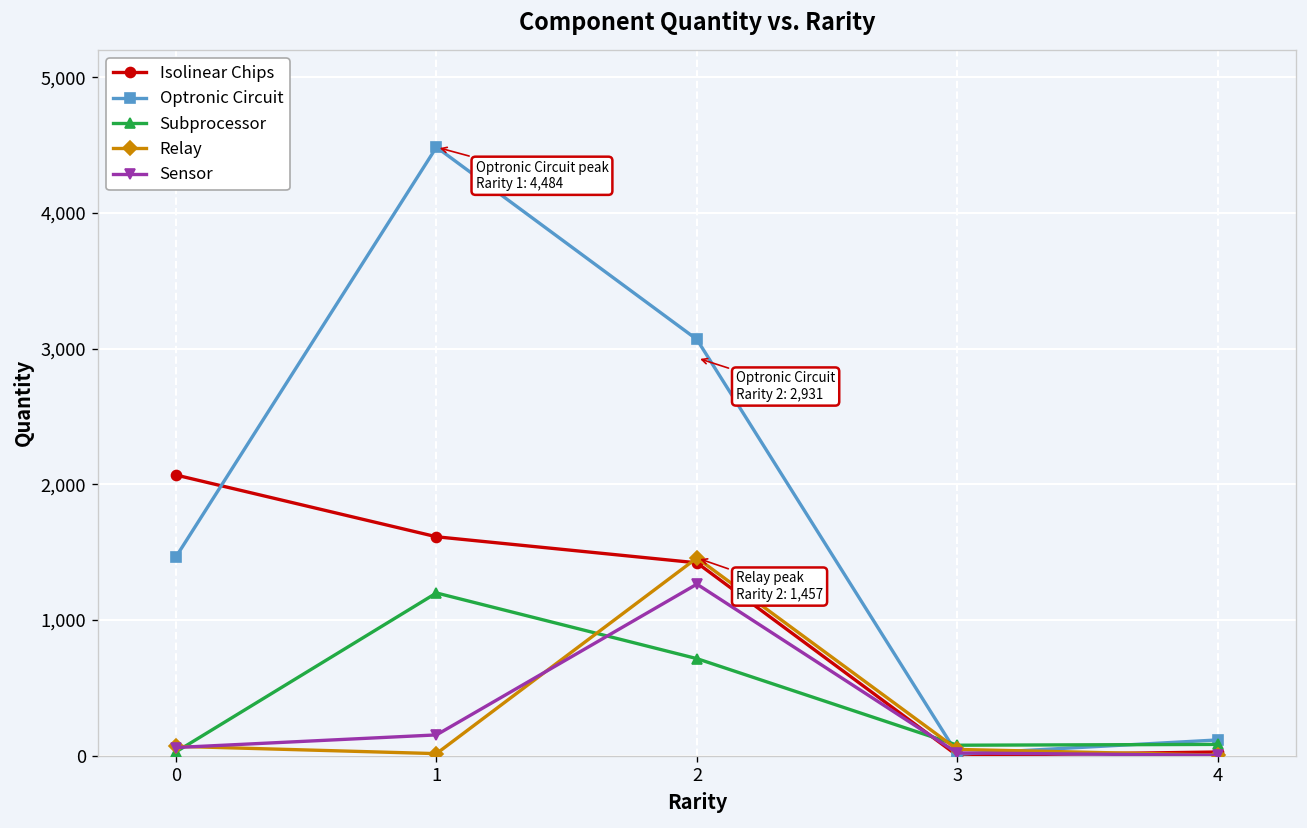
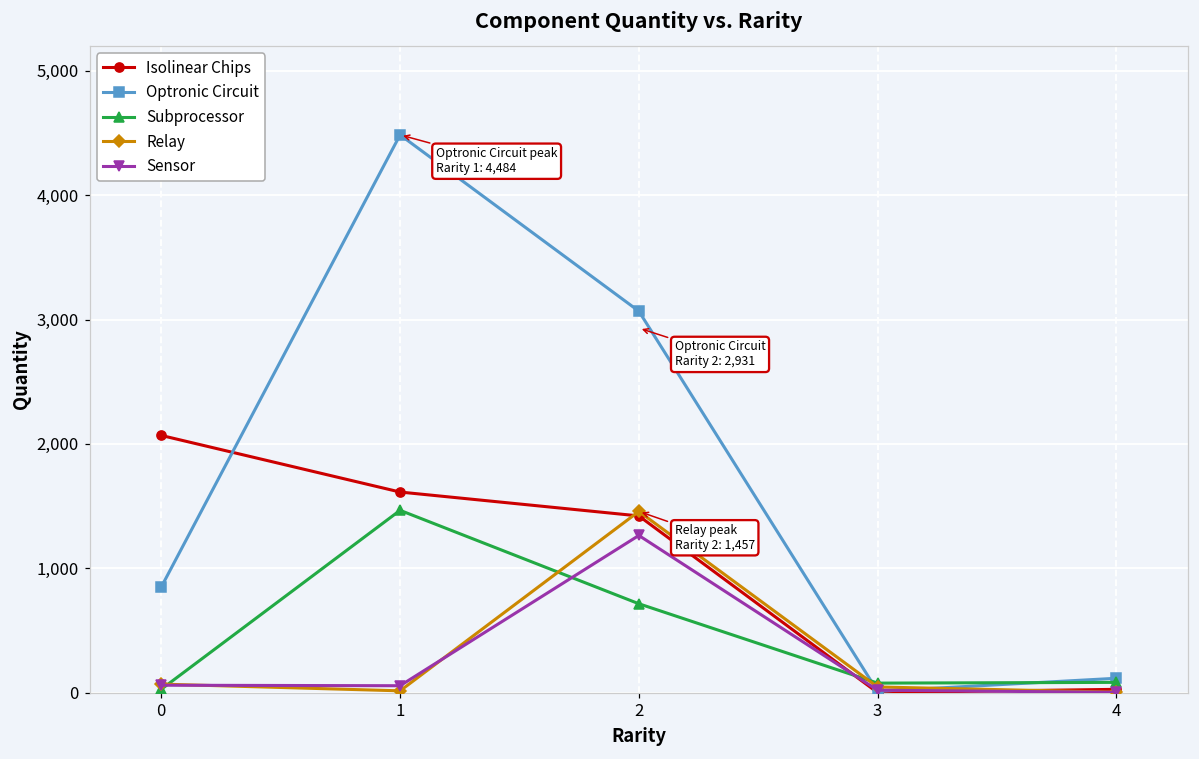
Optronic Circuit, 0: 1,470 -> 850
Subprocessor, 1: 1,200 -> 1,470
Sensor, 1: 150 -> 60
